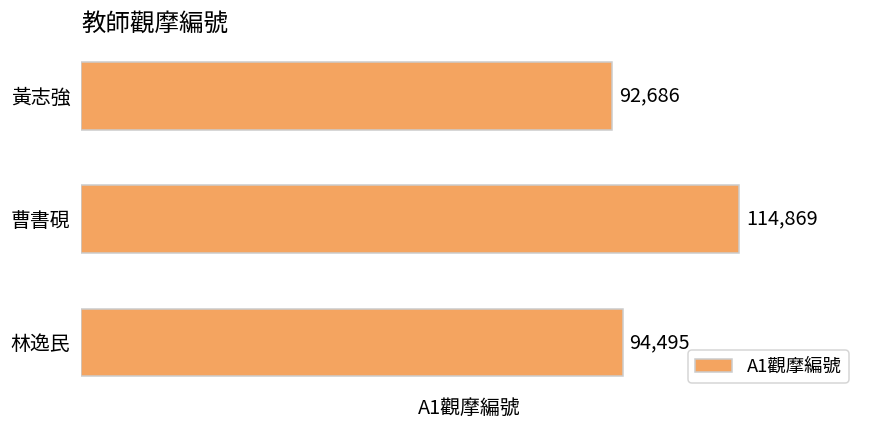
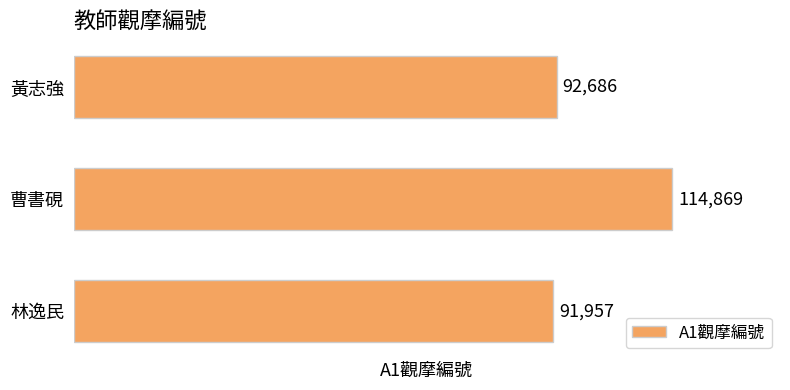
林逸民: 94,495 -> 91,957
